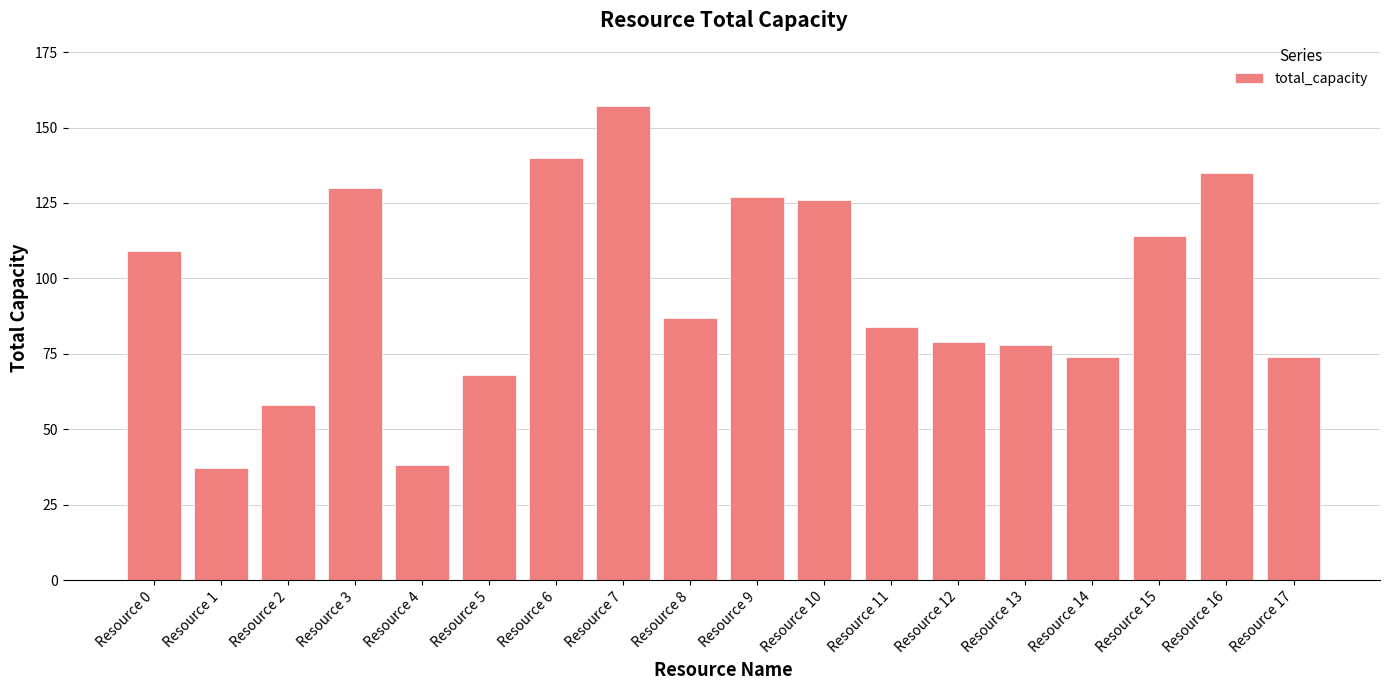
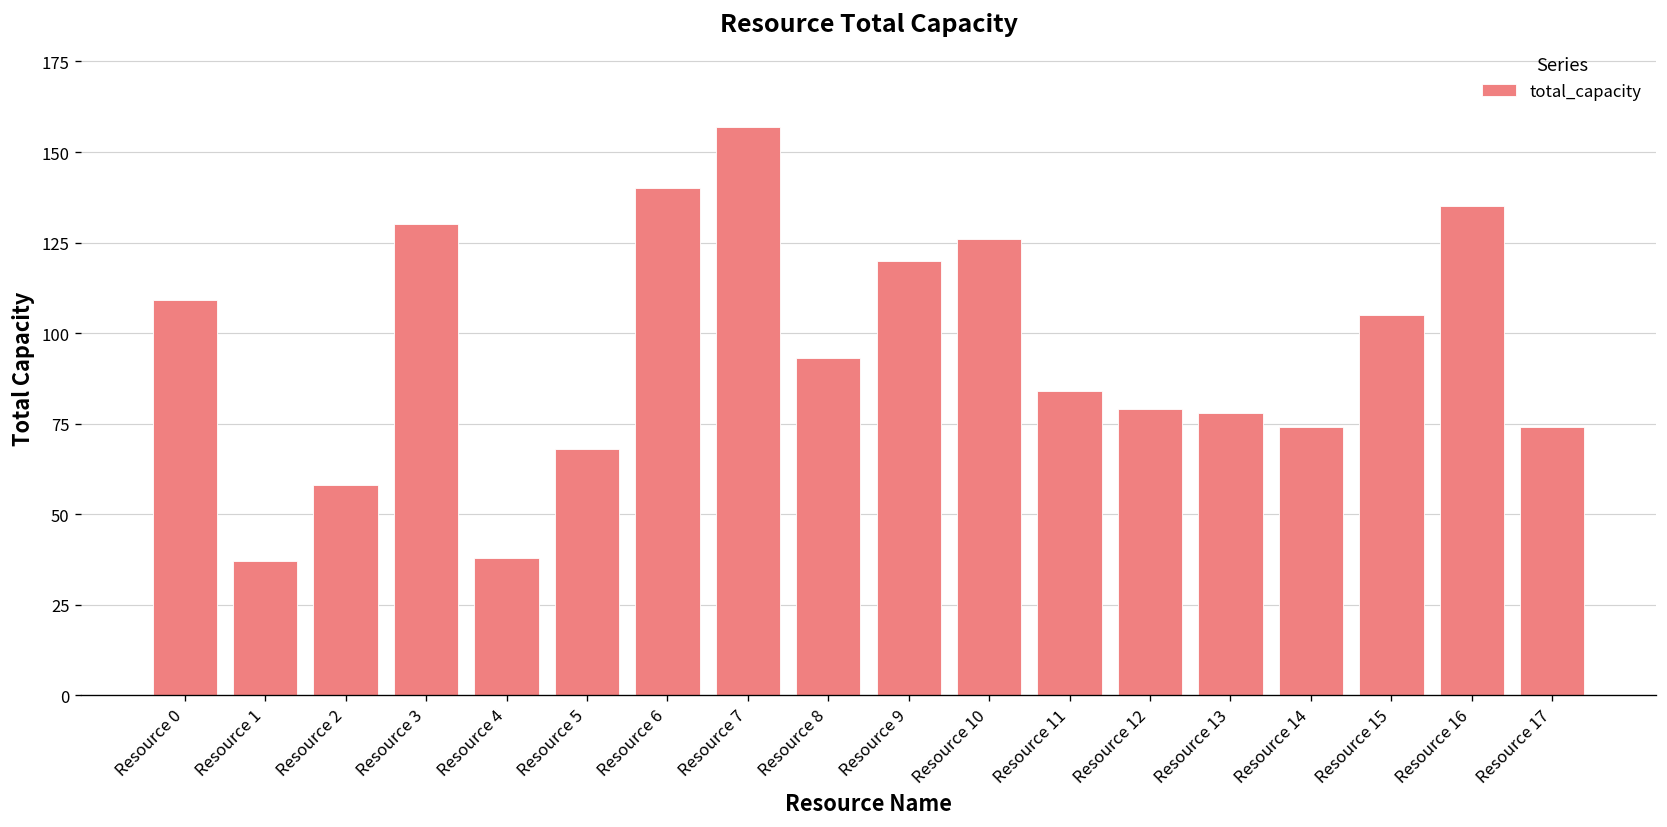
Resource 8: 87 -> 93
Resource 9: 127 -> 120
Resource 15: 114 -> 105
